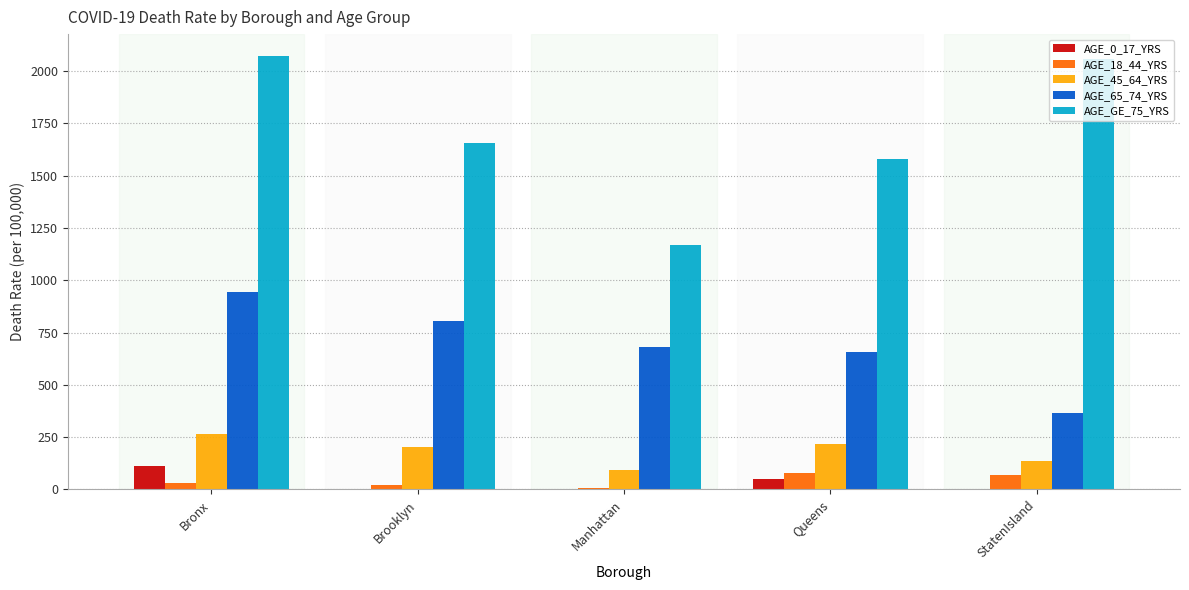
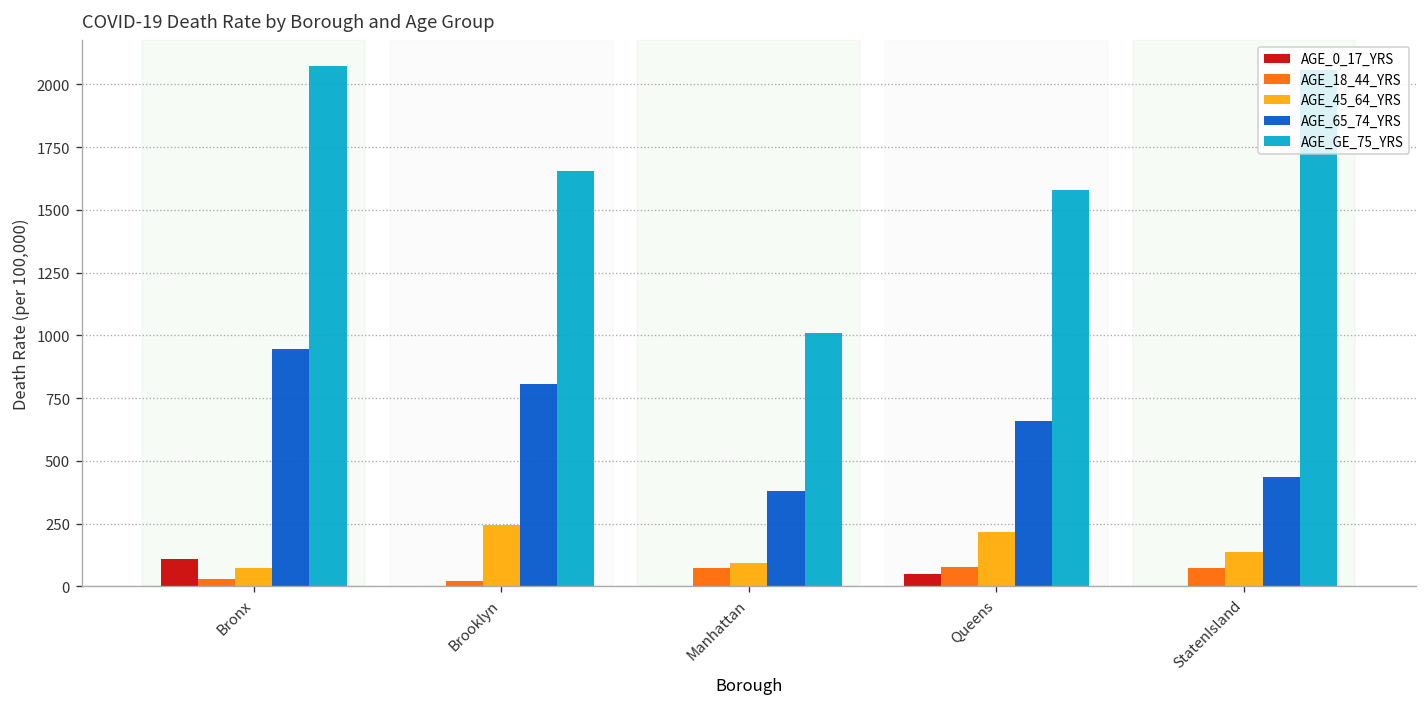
AGE_45_64_YRS, Bronx: 270 -> 70
AGE_45_64_YRS, Brooklyn: 200 -> 240
AGE_18_44_YRS, Manhattan: 10 -> 70
AGE_65_74_YRS, Manhattan: 680 -> 380
AGE_GE_75_YRS, Manhattan: 1170 -> 1010
AGE_65_74_YRS, StatenIsland: 360 -> 430
